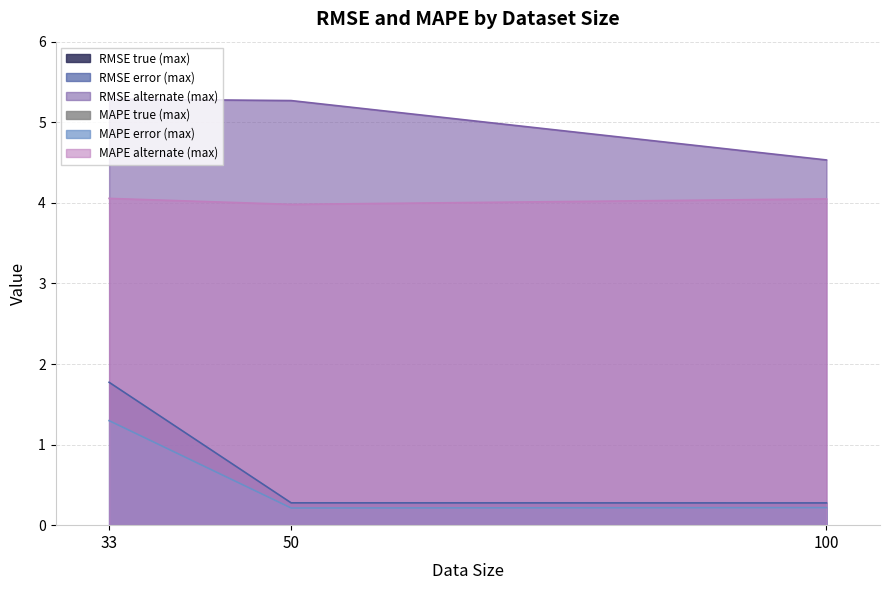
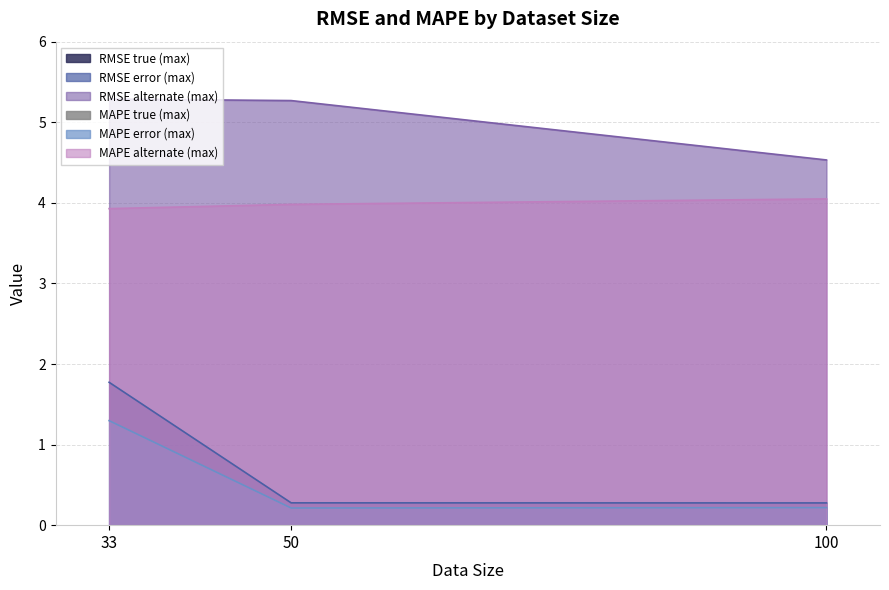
MAPE alternate (max), 33: 4.1 -> 3.9
